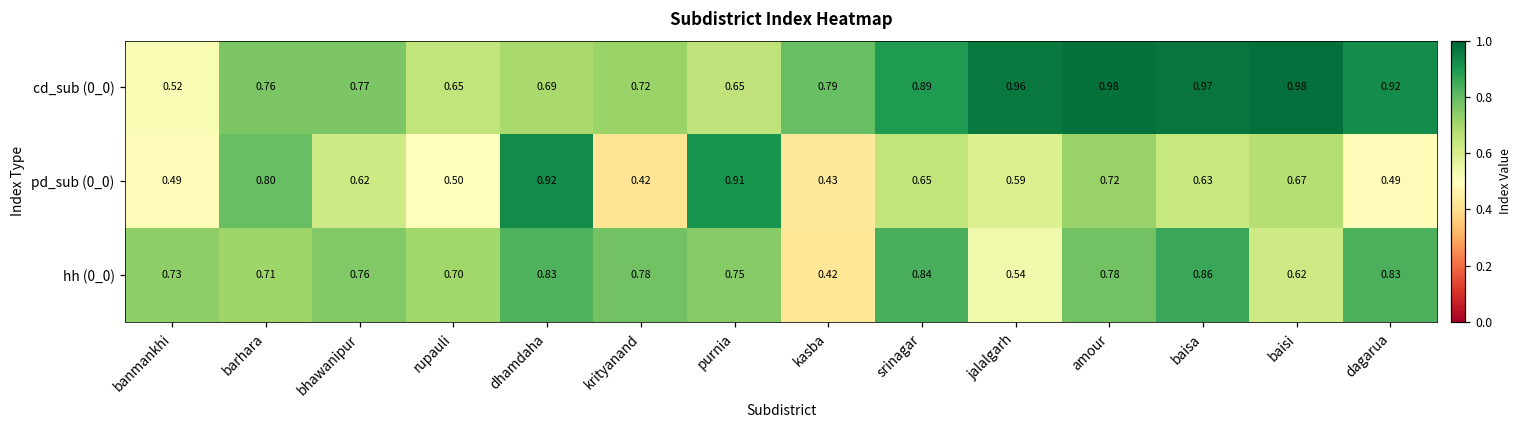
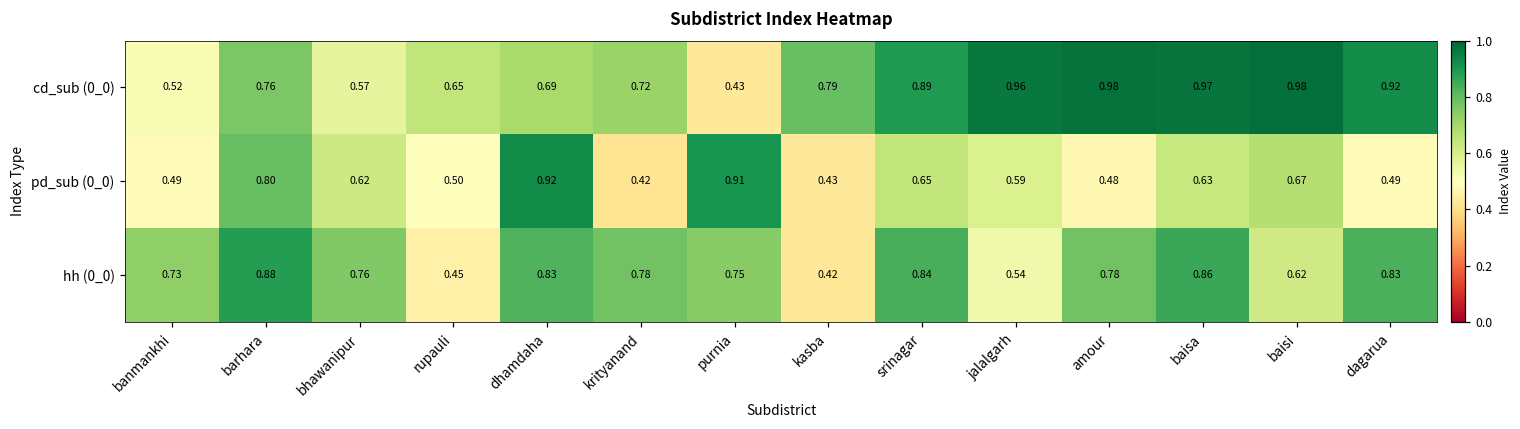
cd_sub (0_0), bhawanipur: 0.77 -> 0.57
cd_sub (0_0), purnia: 0.65 -> 0.43
pd_sub (0_0), amour: 0.72 -> 0.48
hh (0_0), barhara: 0.71 -> 0.88
hh (0_0), rupauli: 0.70 -> 0.45
